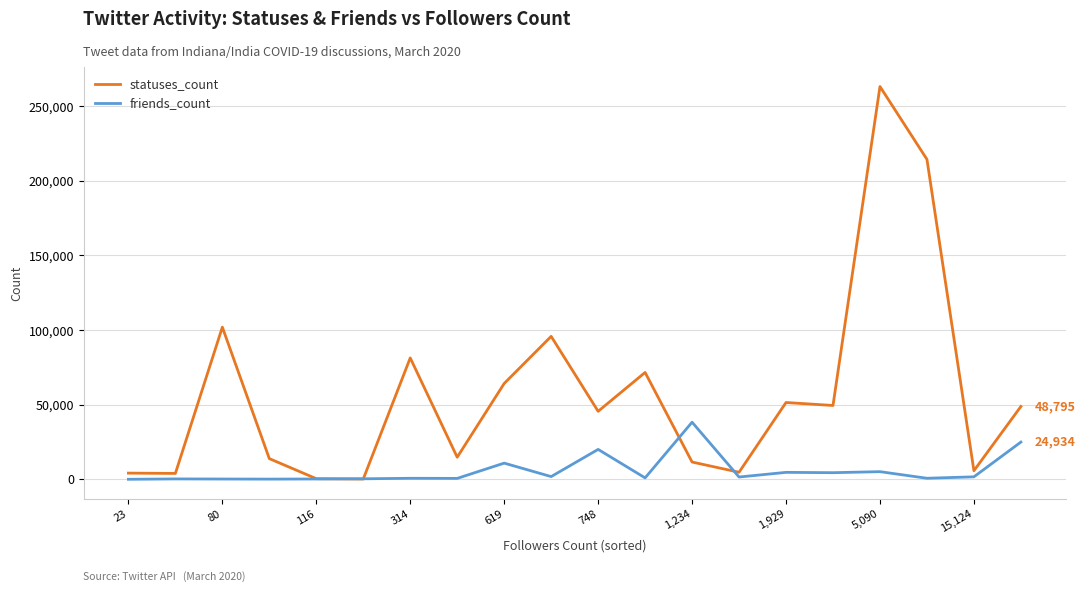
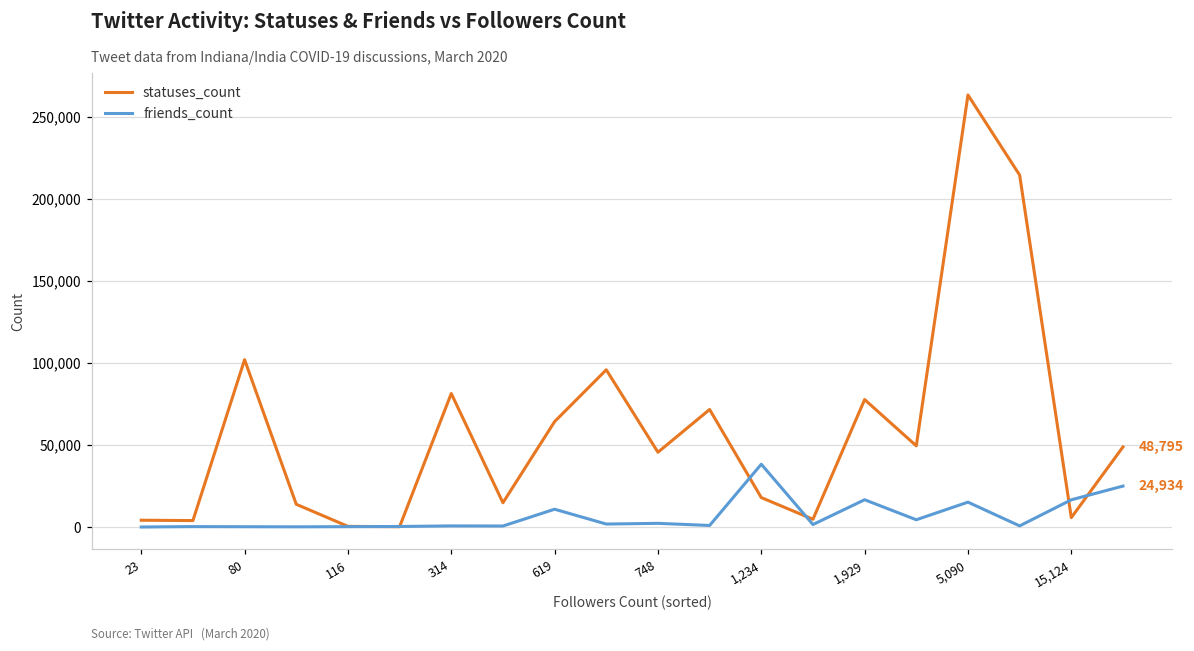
friends_count, 748: 20,000 -> 2,000
statuses_count, 1,234: 12,000 -> 18,000
statuses_count, 1,929: 51,000 -> 78,000
friends_count, 1,929: 5,000 -> 17,000
friends_count, 5,090: 5,000 -> 15,000
friends_count, 15,124: 2,000 -> 17,000
